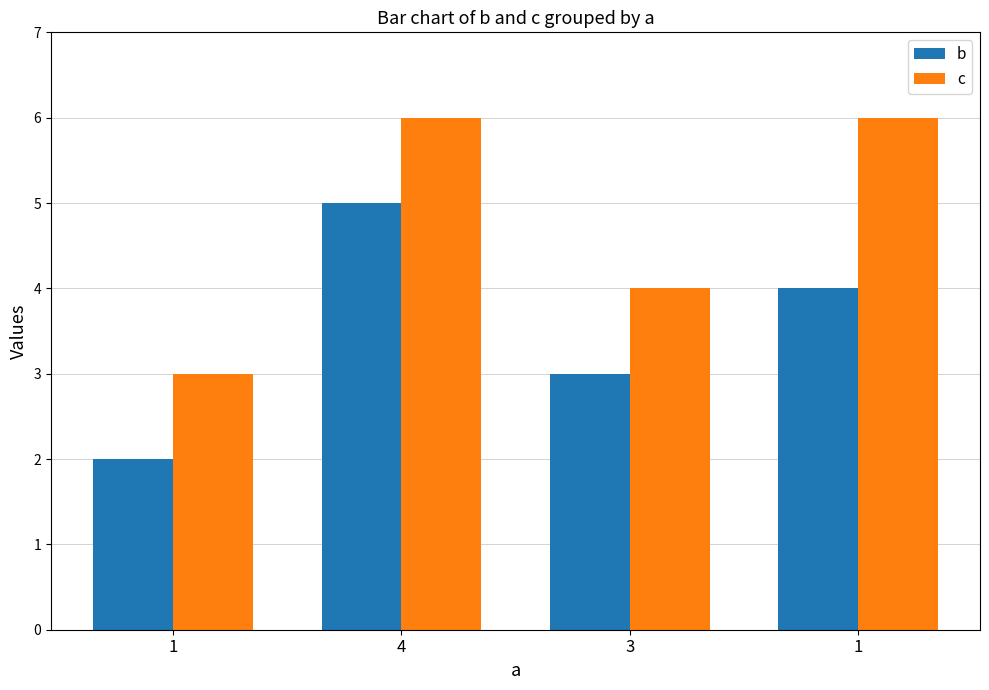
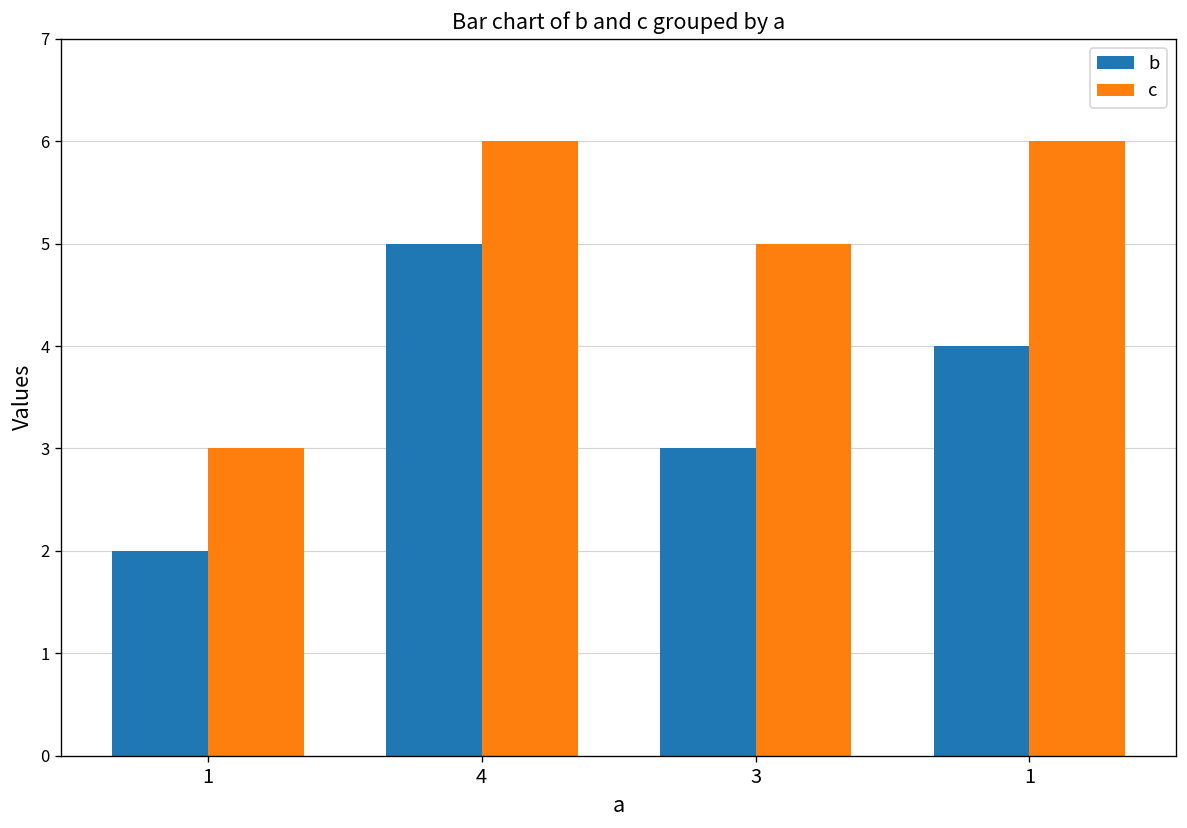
c, 3: 4 -> 5
